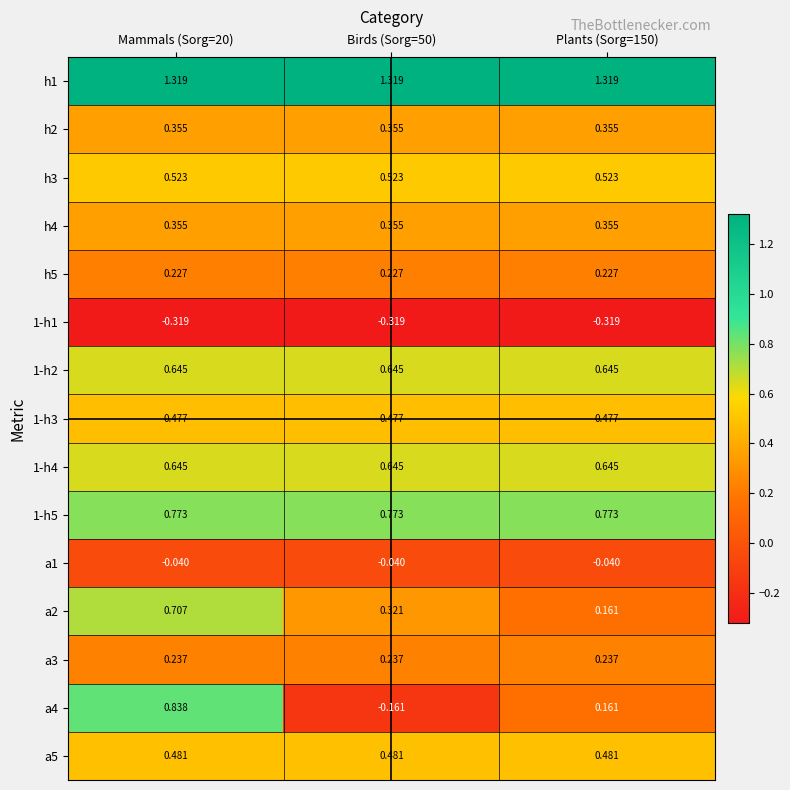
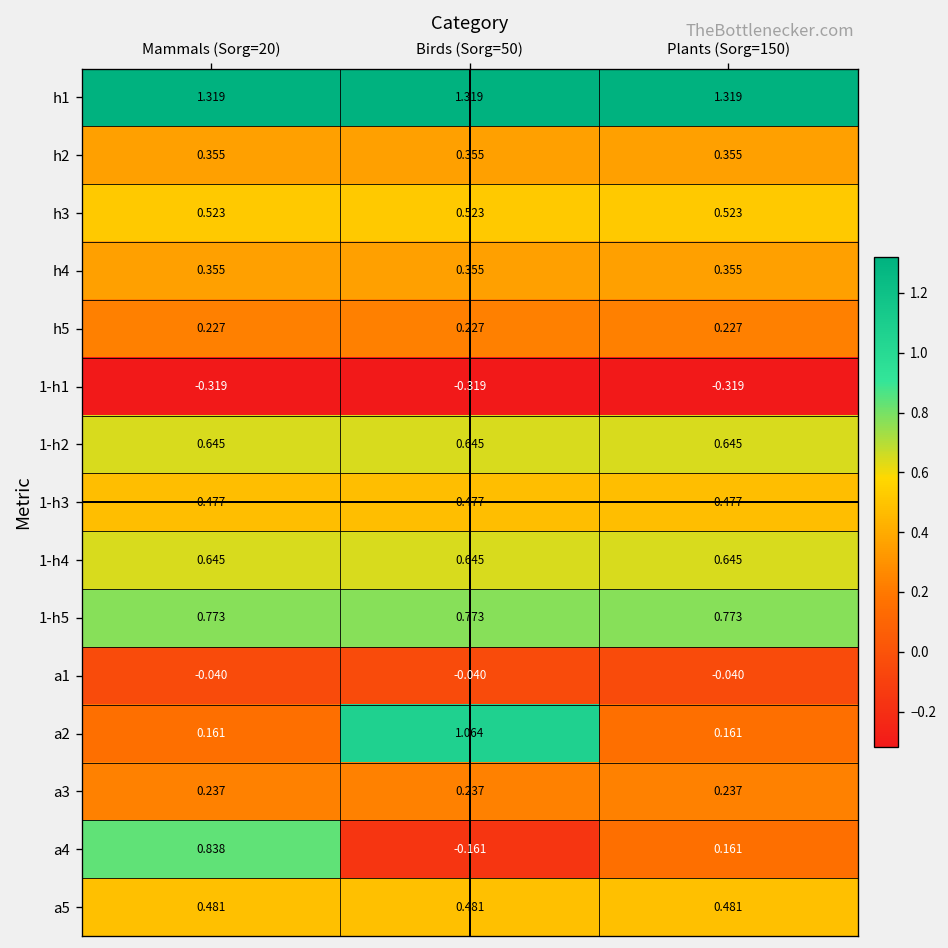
a2, Mammals (Sorg=20): 0.707 -> 0.161
a2, Birds (Sorg=50): 0.321 -> 1.064
